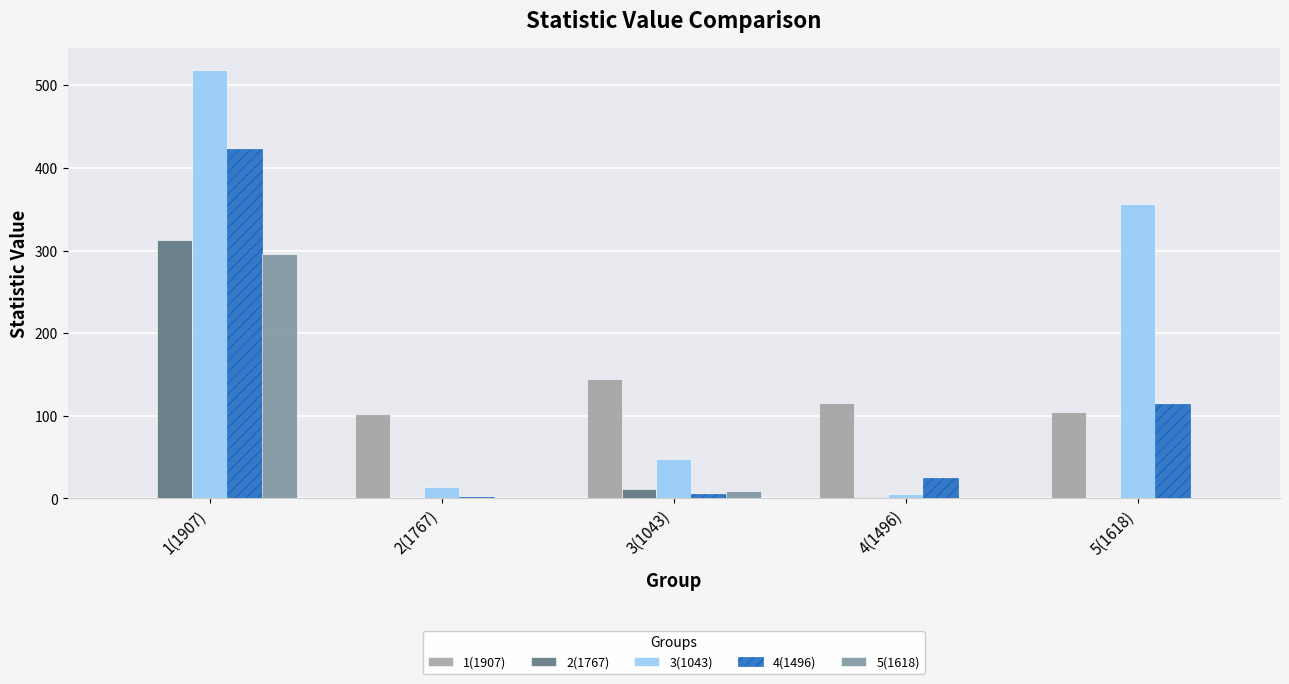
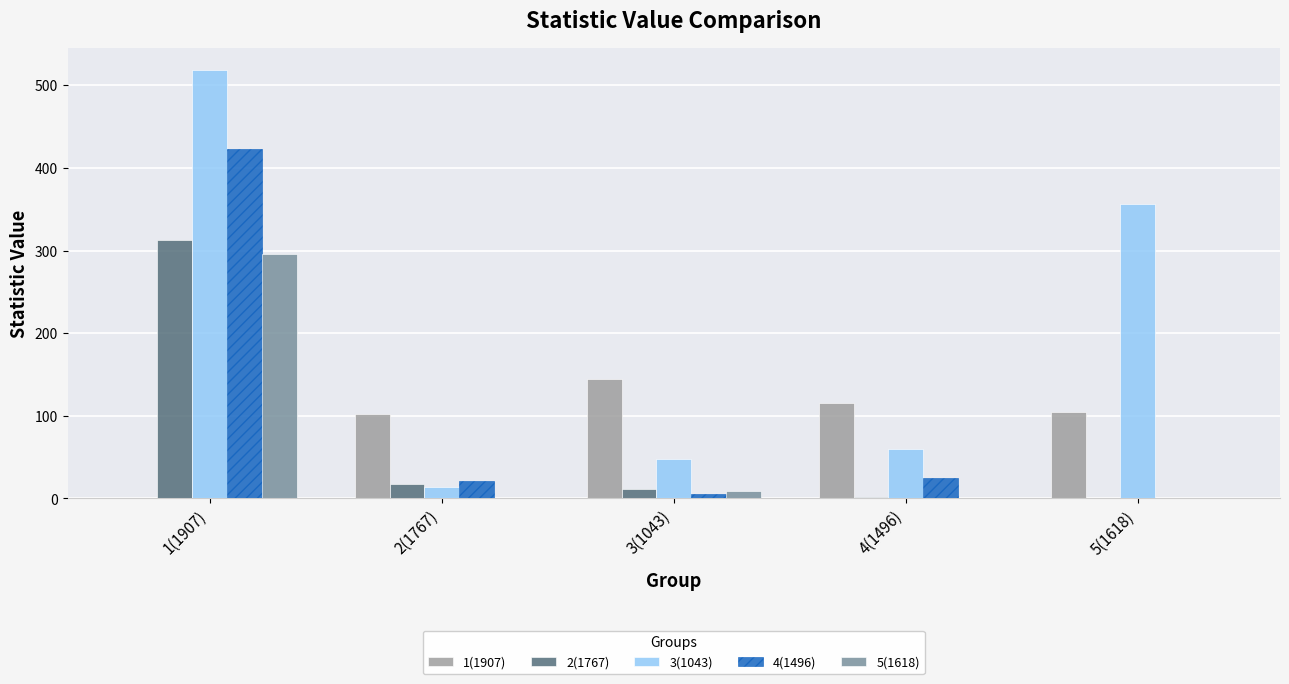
2(1767), 2(1767): 0 -> 20
4(1496), 2(1767): 0 -> 20
3(1043), 4(1496): 10 -> 60
4(1496), 5(1618): 110 -> 0
